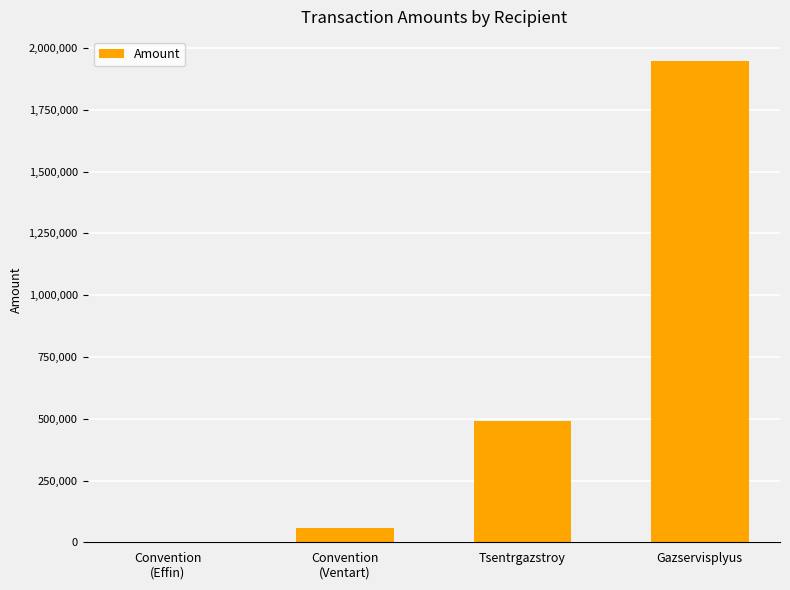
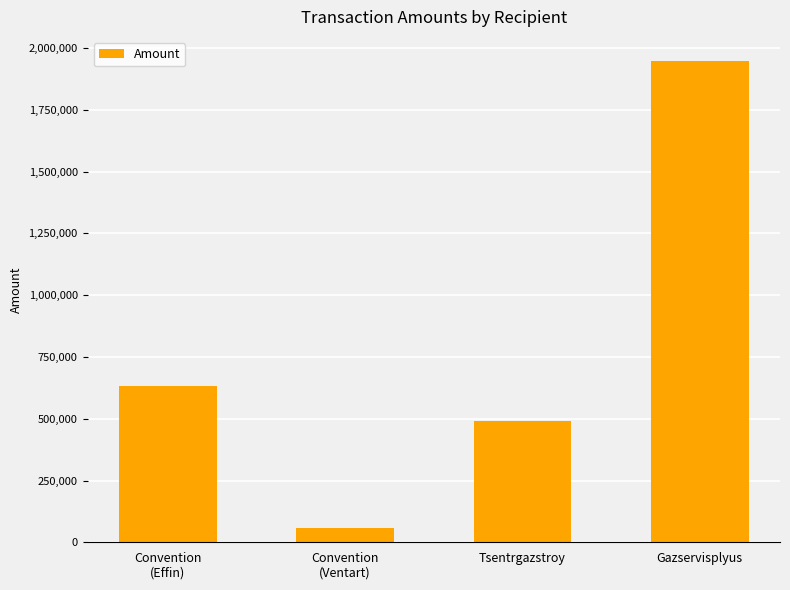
Convention (Effin): 0 -> 630,000
